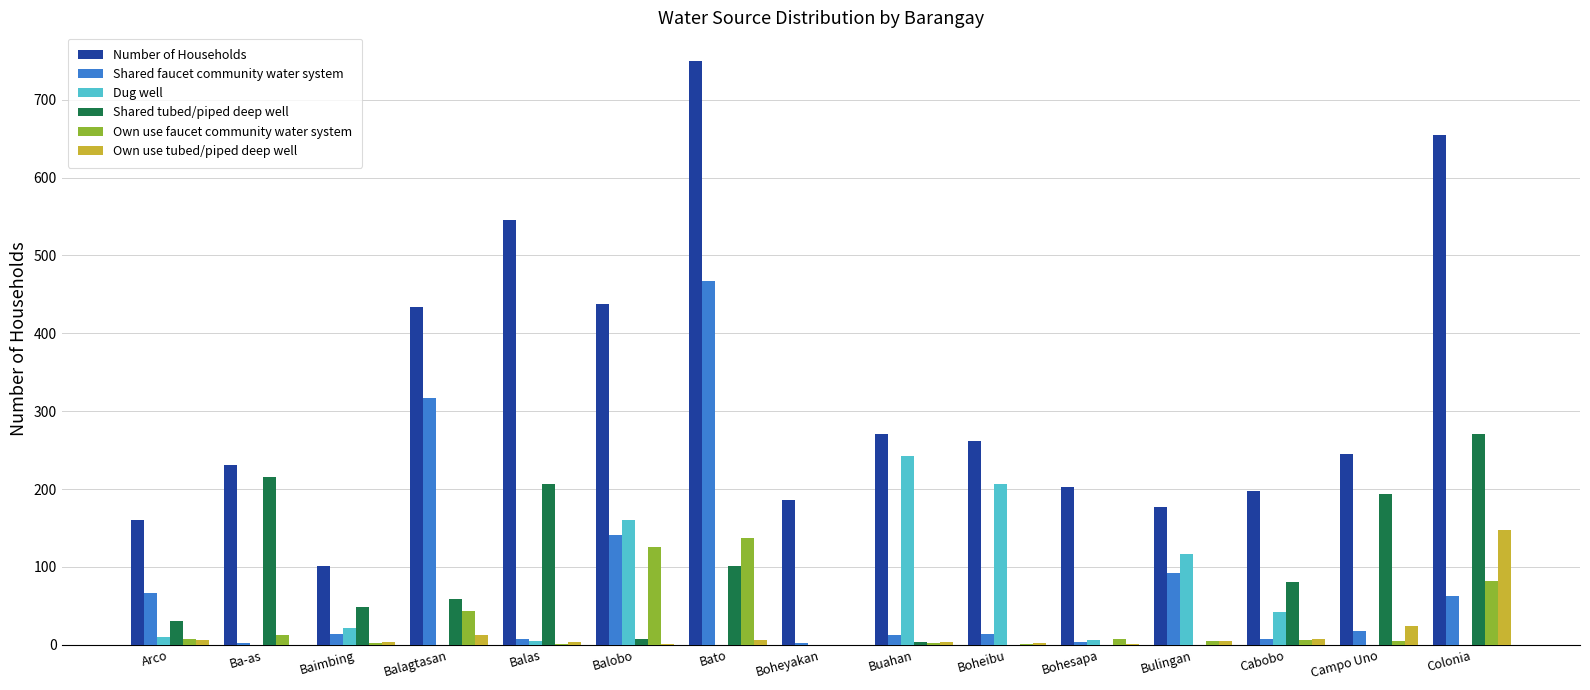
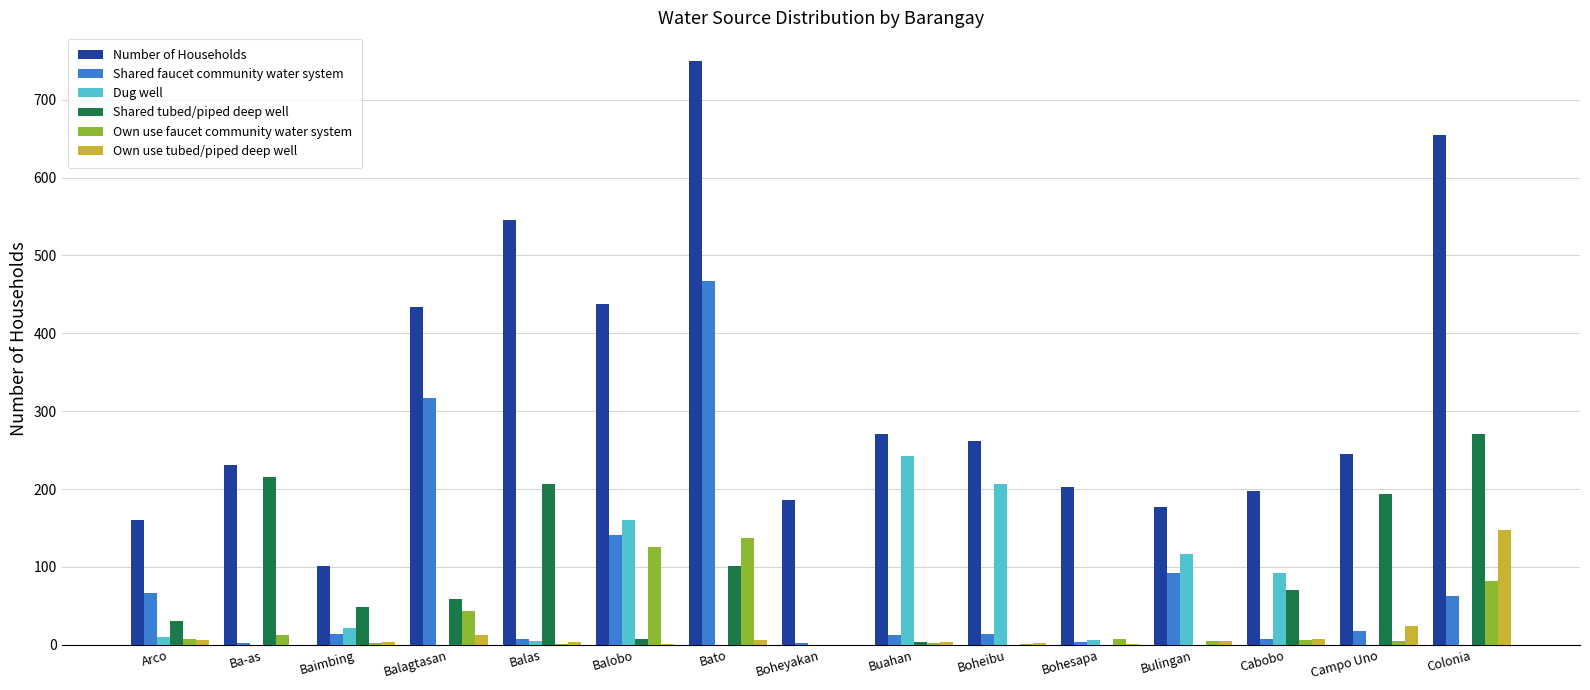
Dug well, Cabobo: 40 -> 90
Shared tubed/piped deep well, Cabobo: 80 -> 70
